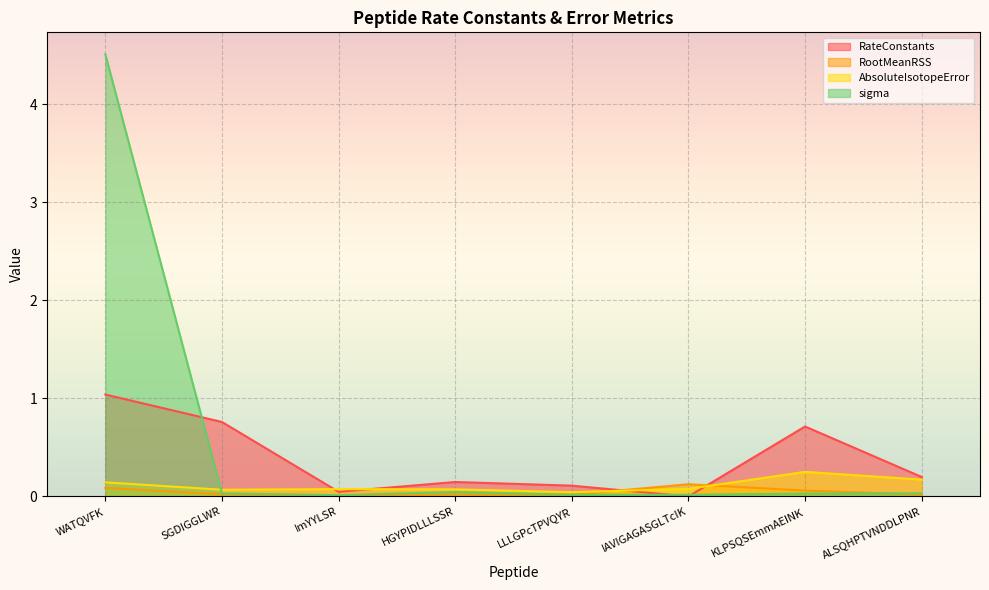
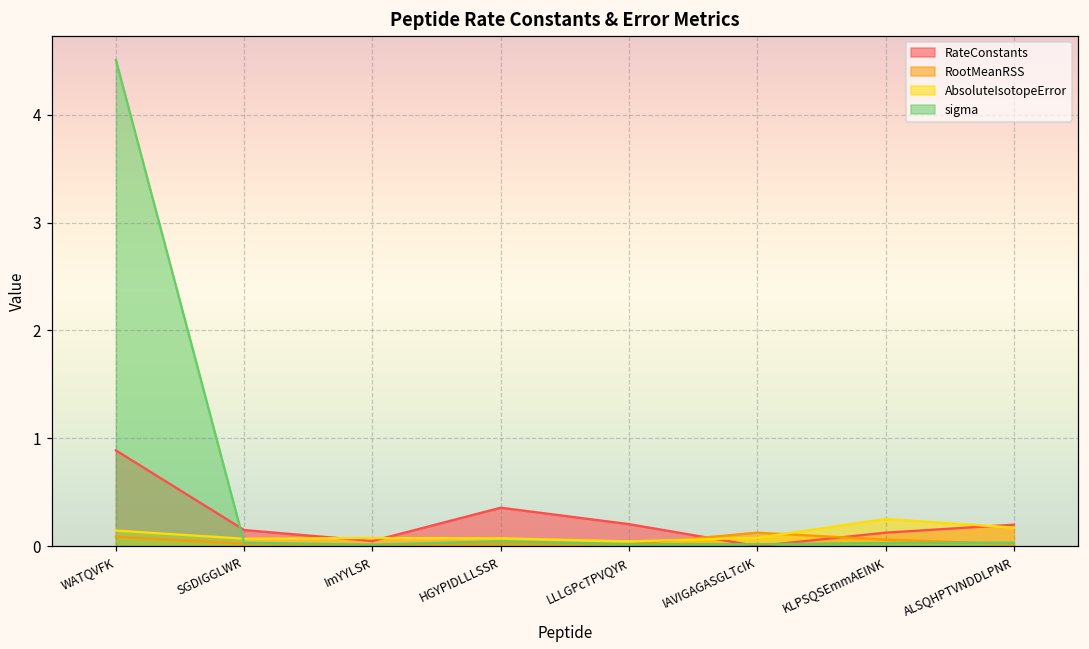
RateConstants, WATQVFK: 1.0 -> 0.9
RateConstants, SGDIGGLWR: 0.8 -> 0.1
RateConstants, HGYPIDLLLSSR: 0.1 -> 0.4
RateConstants, LLLGPcTPVQYR: 0.1 -> 0.2
RateConstants, KLPSQSEmmAEINK: 0.7 -> 0.1
